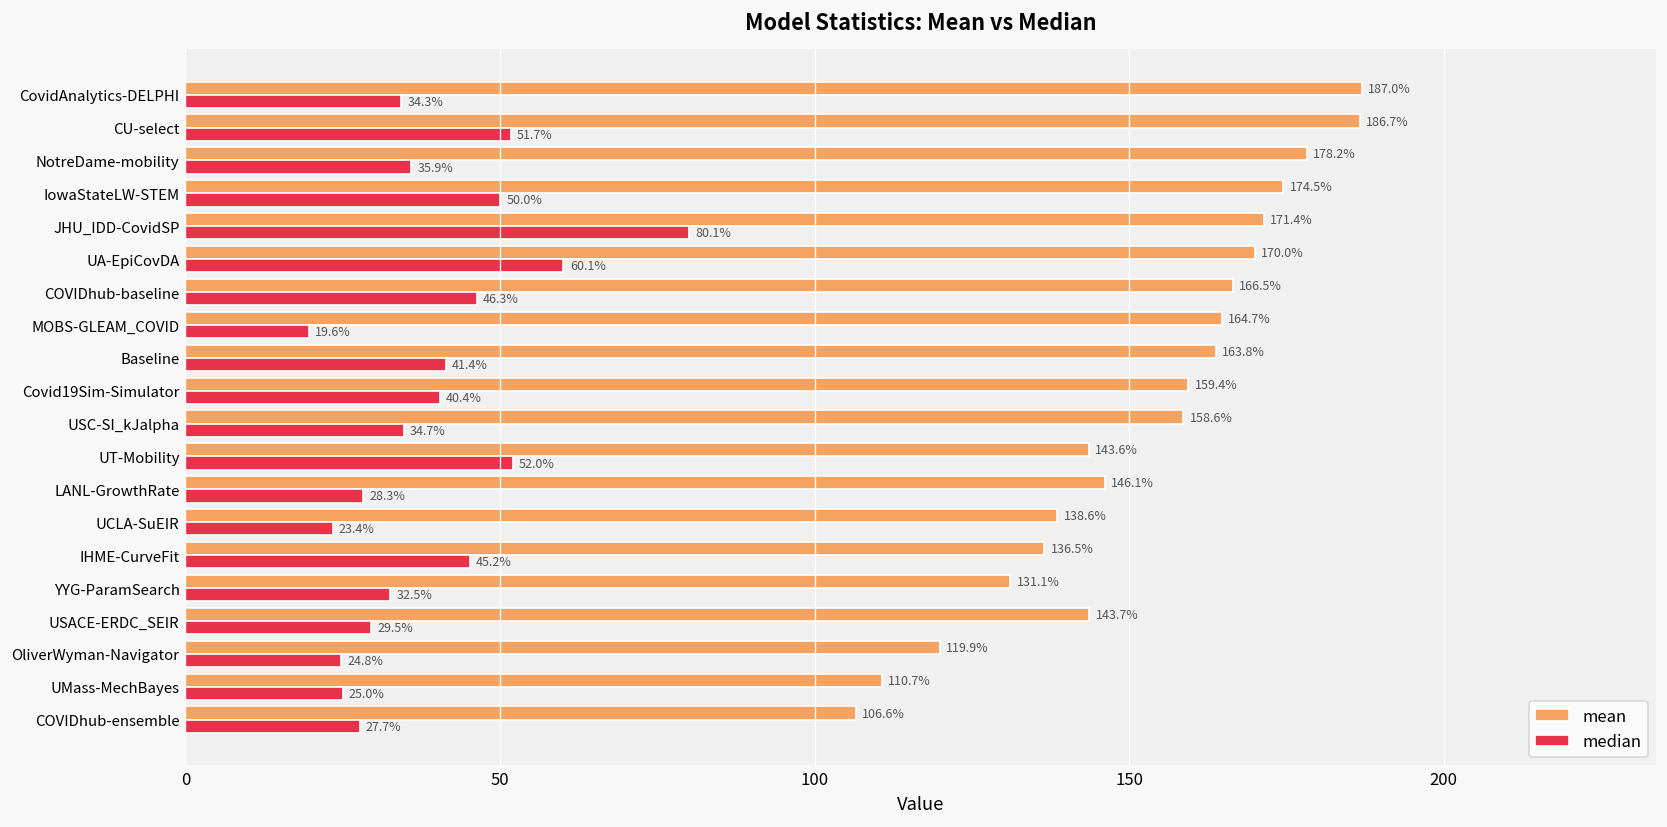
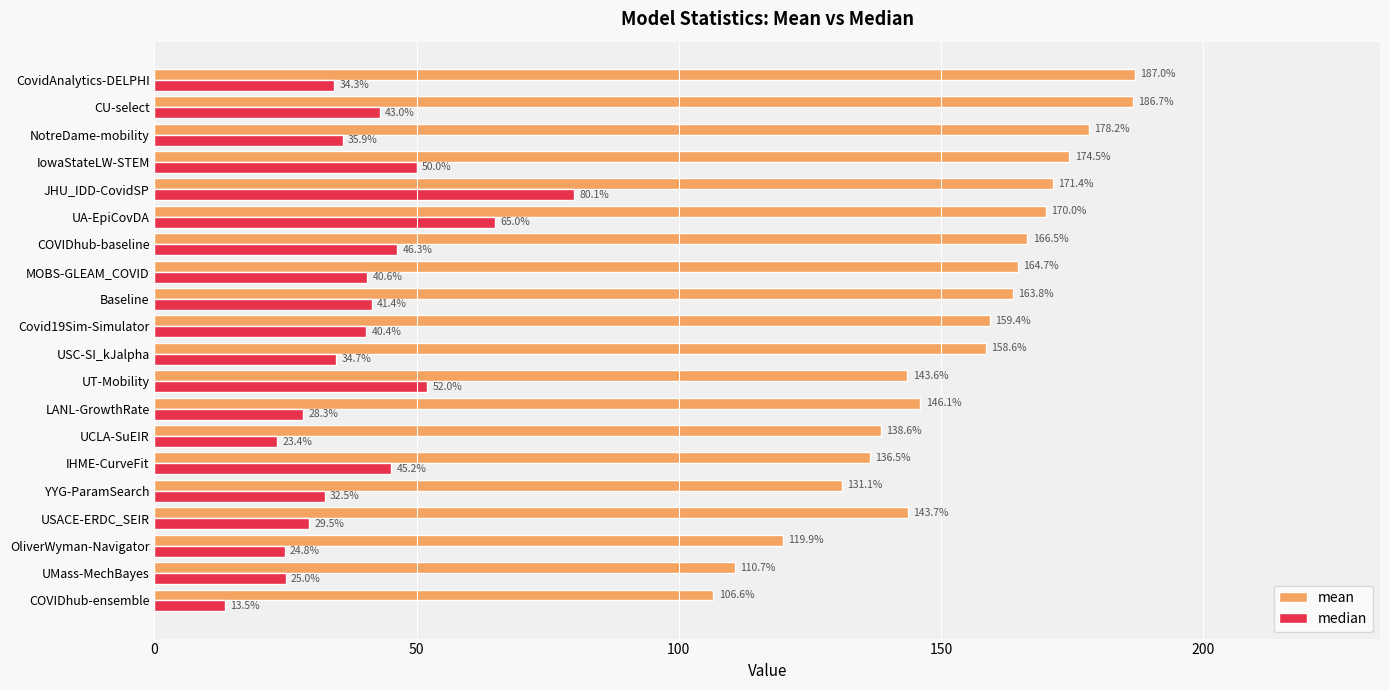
median, CU-select: 51.7% -> 43.0%
median, UA-EpiCovDA: 60.1% -> 65.0%
median, MOBS-GLEAM_COVID: 19.6% -> 40.6%
median, COVIDhub-ensemble: 27.7% -> 13.5%
